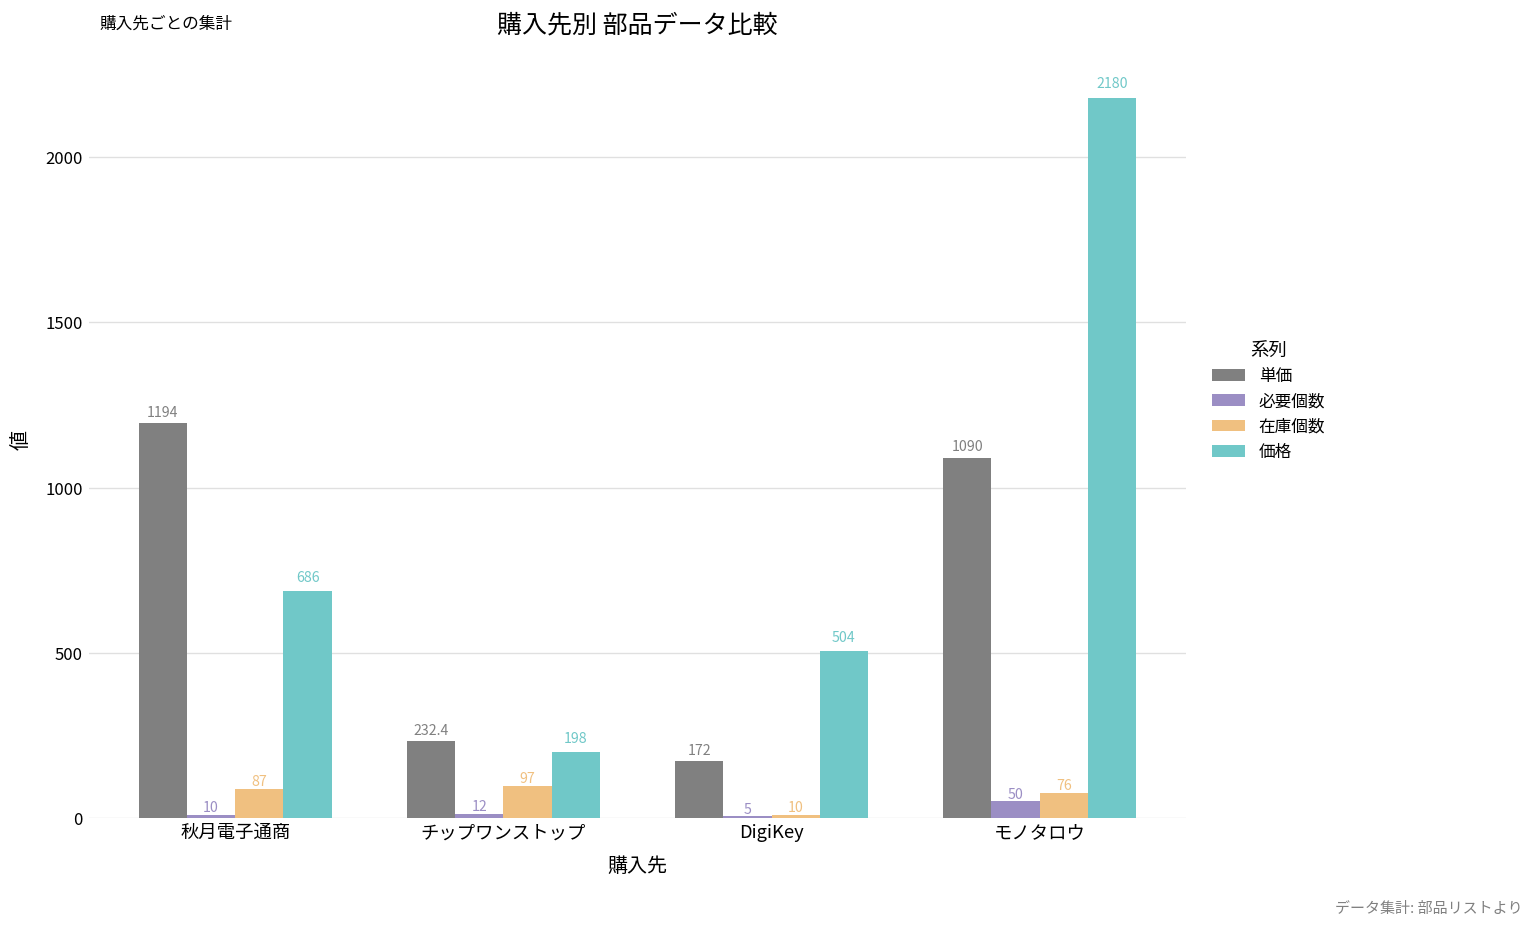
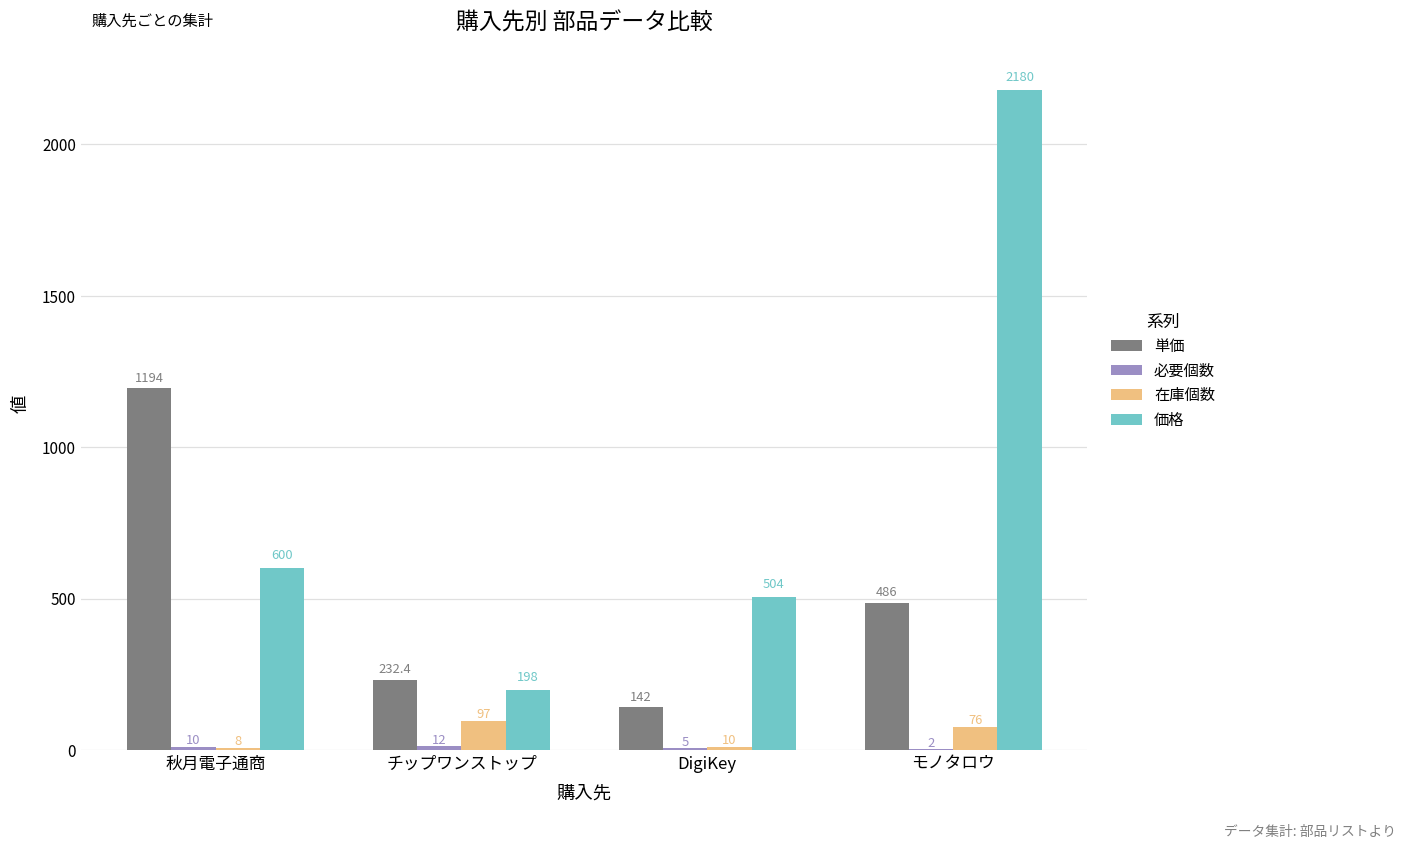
在庫個数, 秋月電子通商: 87 -> 8
価格, 秋月電子通商: 686 -> 600
単価, DigiKey: 172 -> 142
単価, モノタロウ: 1090 -> 486
必要個数, モノタロウ: 50 -> 2
